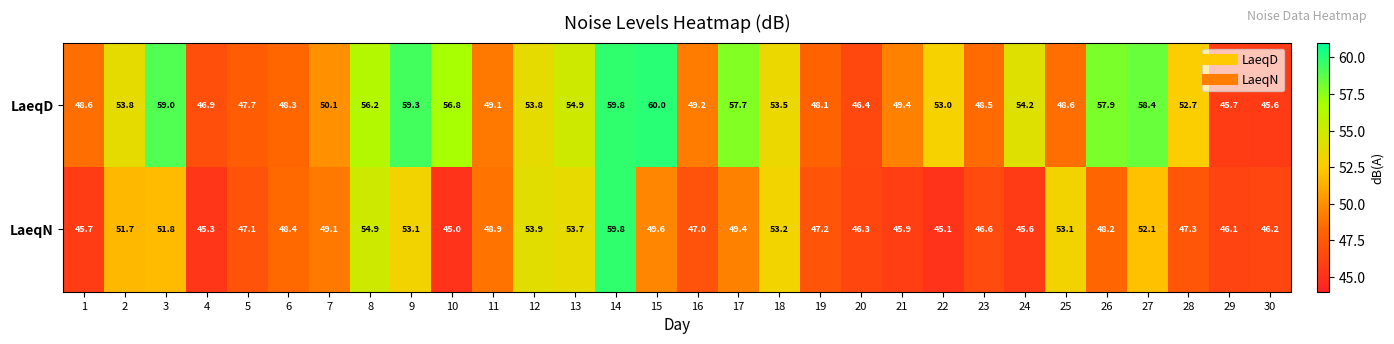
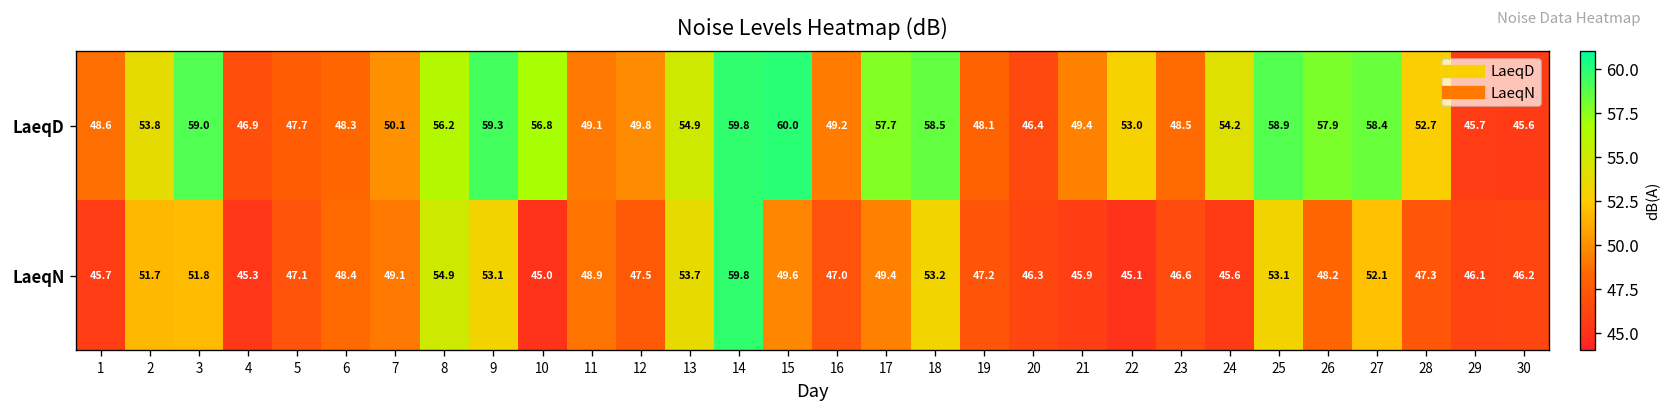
LaeqD, 12: 53.8 -> 49.8
LaeqD, 18: 53.5 -> 58.5
LaeqD, 25: 48.6 -> 58.9
LaeqN, 12: 53.9 -> 47.5
